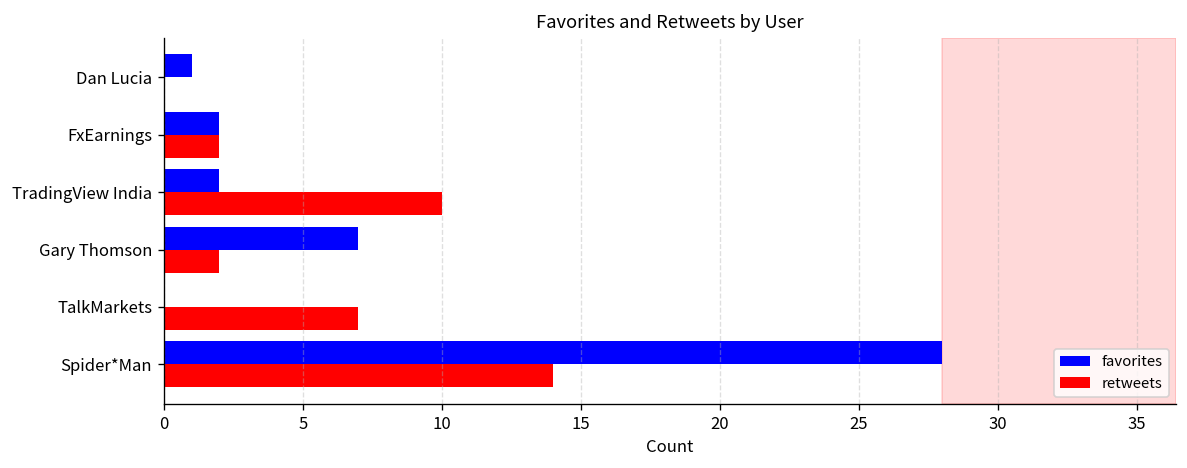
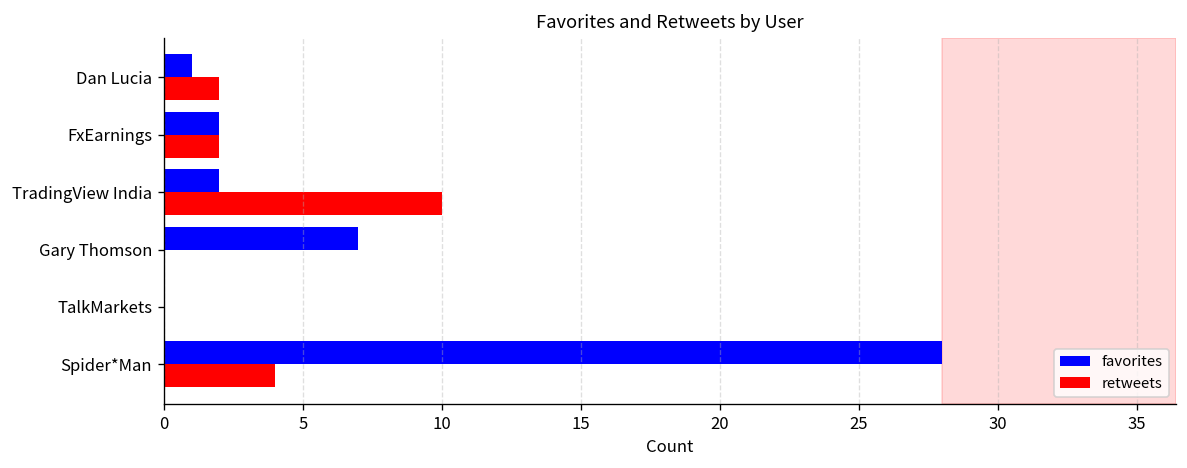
retweets, Dan Lucia: 0 -> 2
retweets, Gary Thomson: 2 -> 0
retweets, TalkMarkets: 7 -> 0
retweets, Spider*Man: 14 -> 4
